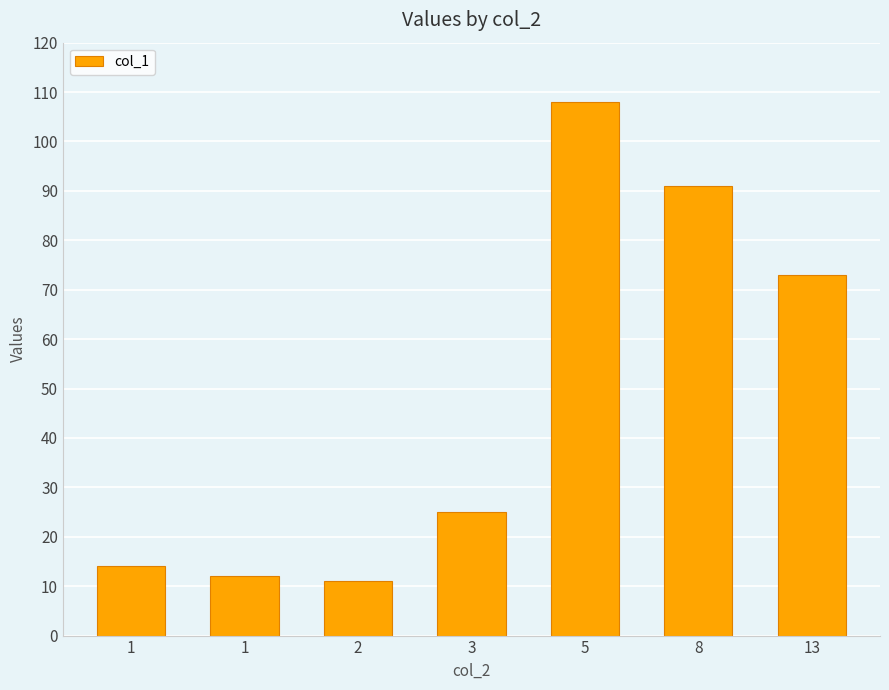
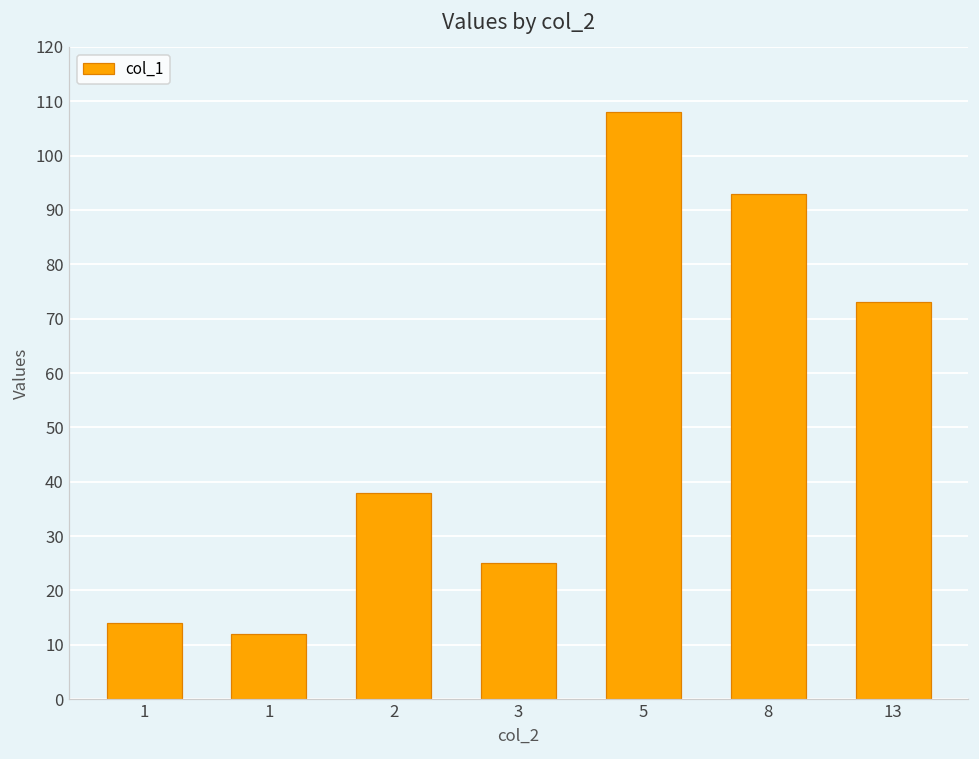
2: 11 -> 38
8: 91 -> 93
